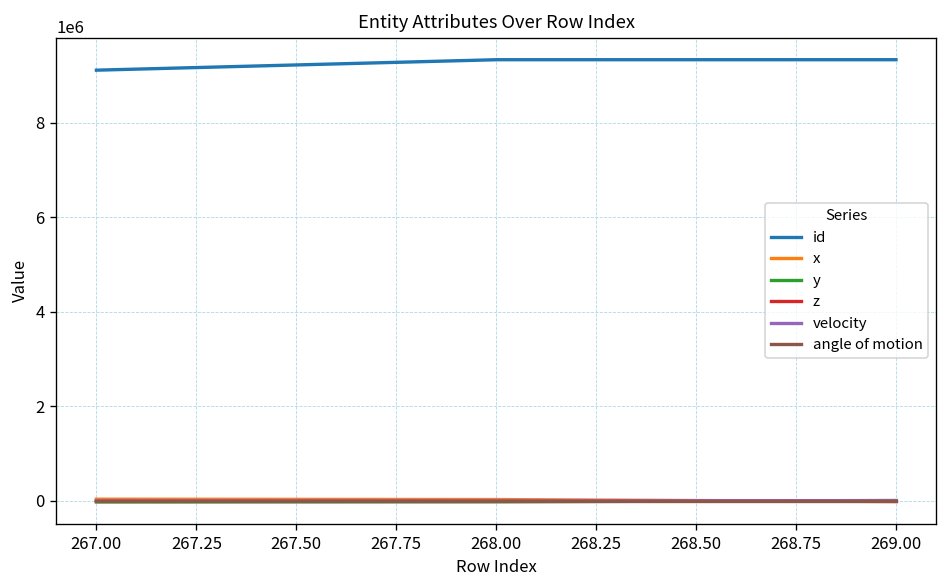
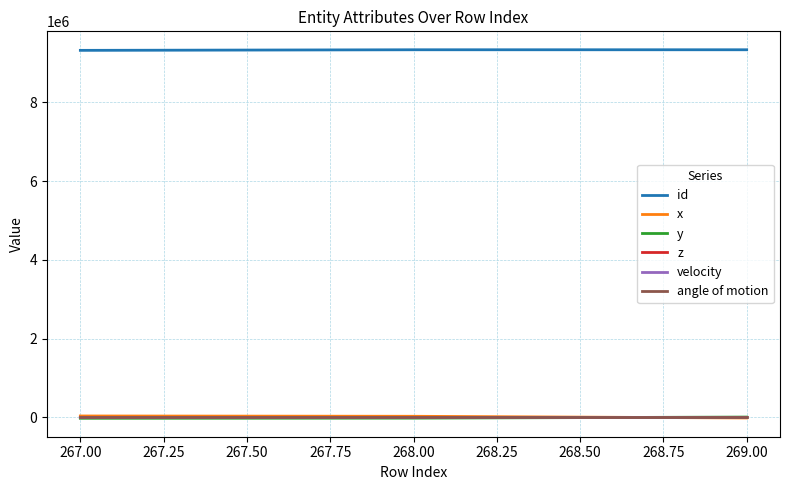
id, 267.00: 9100000 -> 9300000
